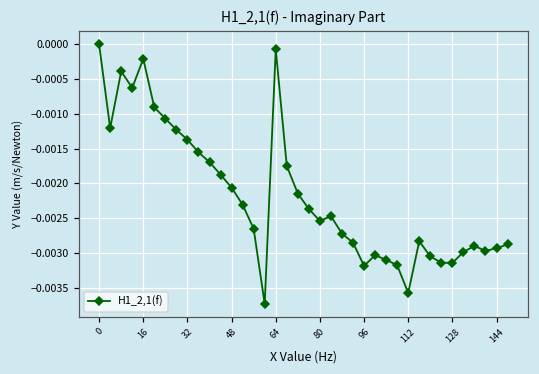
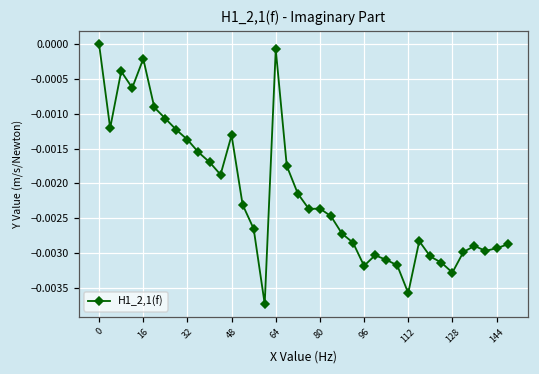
48: -0.0021 -> -0.0013
80: -0.0025 -> -0.0024
128: -0.0031 -> -0.0033
